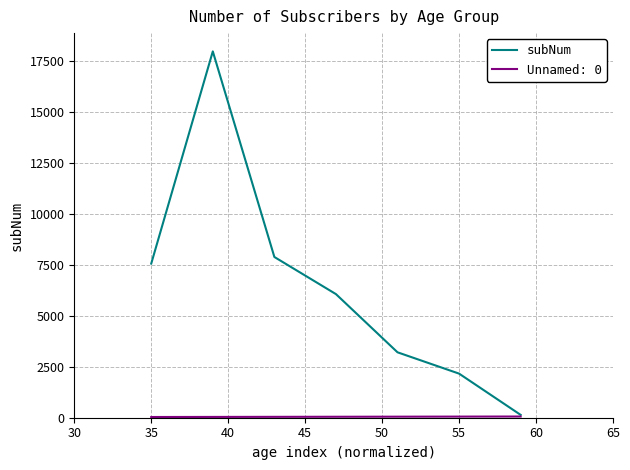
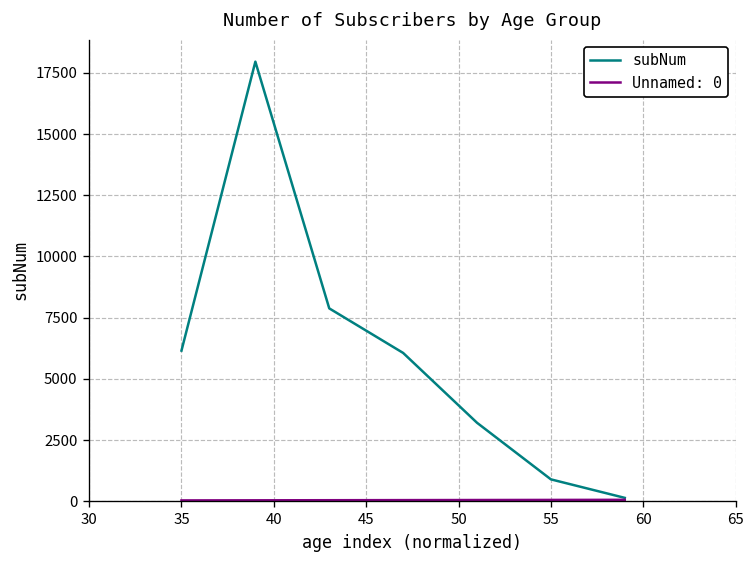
subNum, 35: 7600 -> 6200
subNum, 55: 2200 -> 900
